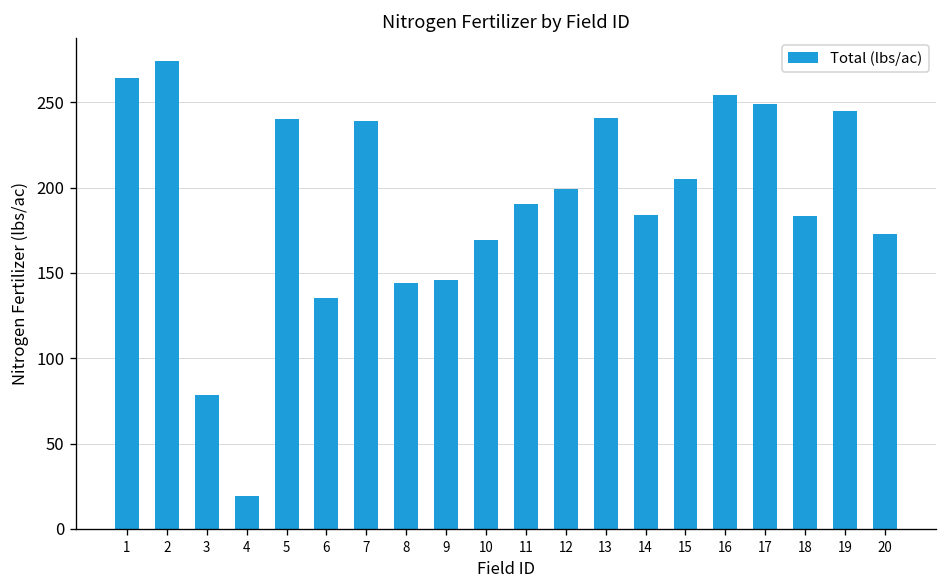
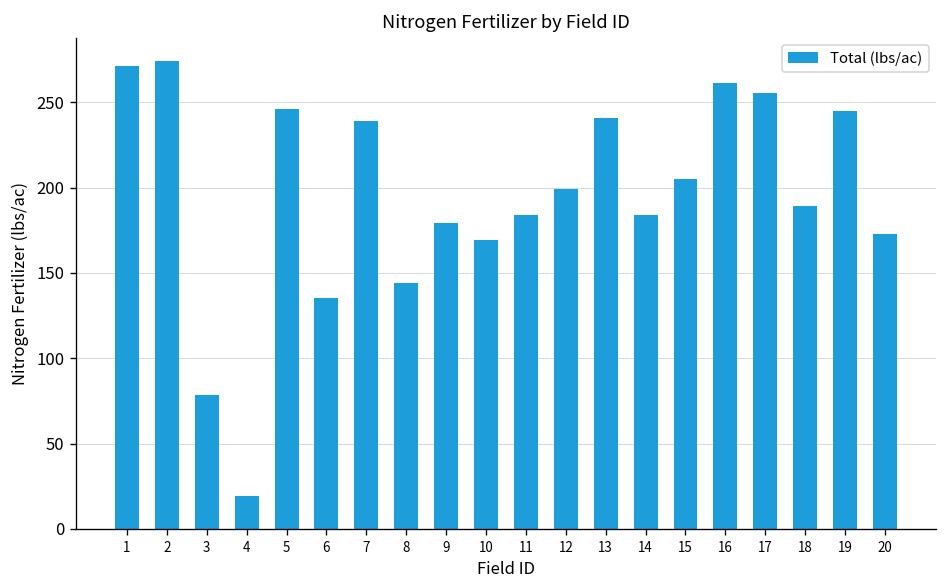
1: 264 -> 271
5: 240 -> 246
9: 146 -> 179
11: 190 -> 184
16: 254 -> 261
17: 249 -> 255
18: 183 -> 189
